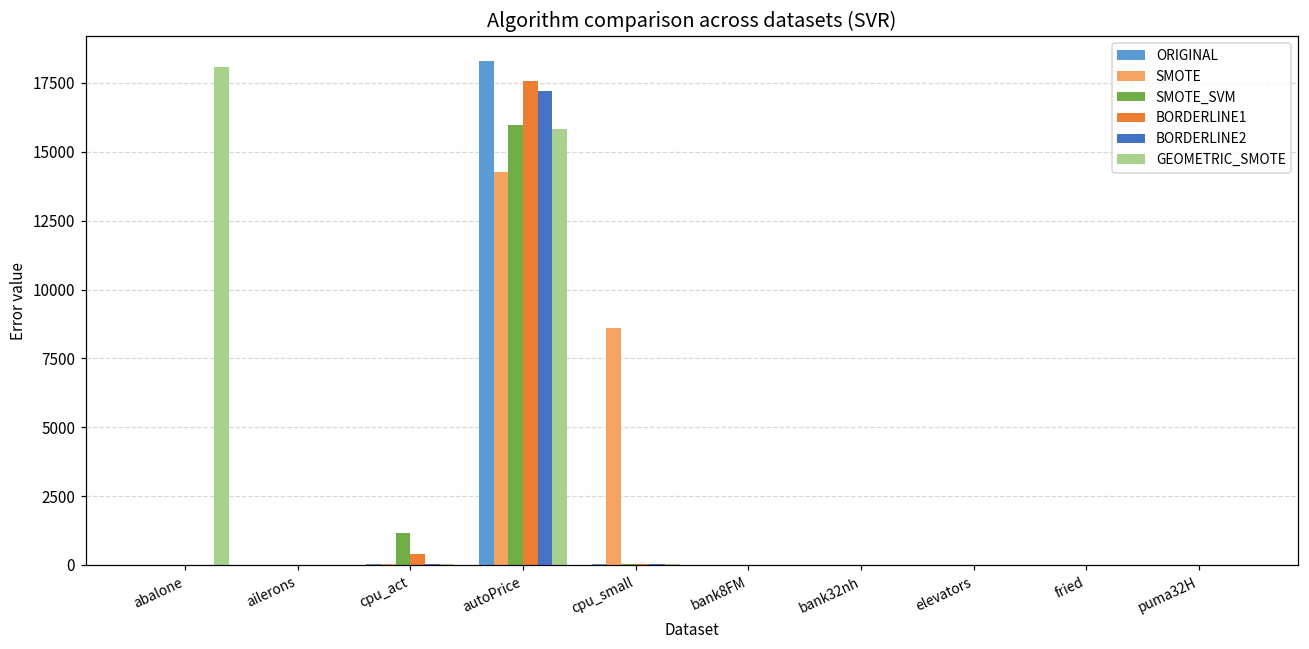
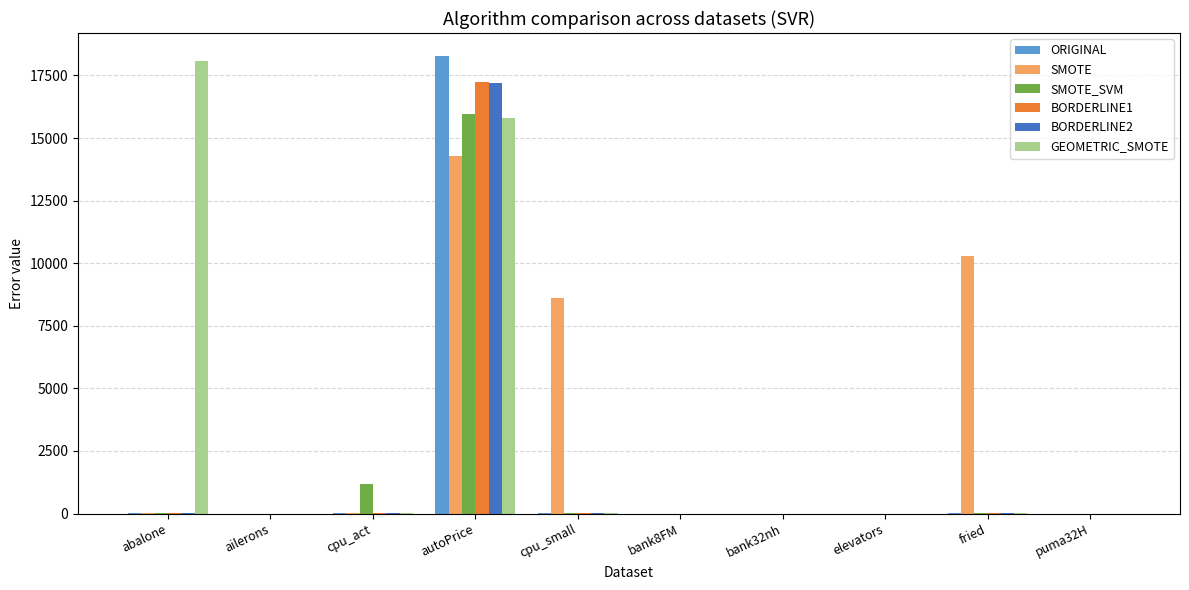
BORDERLINE1, cpu_act: 400 -> 0
BORDERLINE1, autoPrice: 17600 -> 17200
SMOTE, fried: 0 -> 10300
